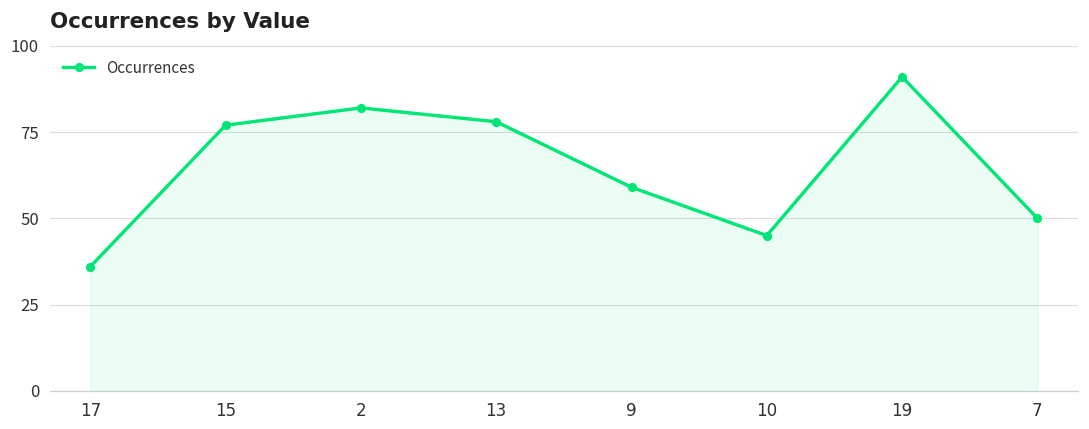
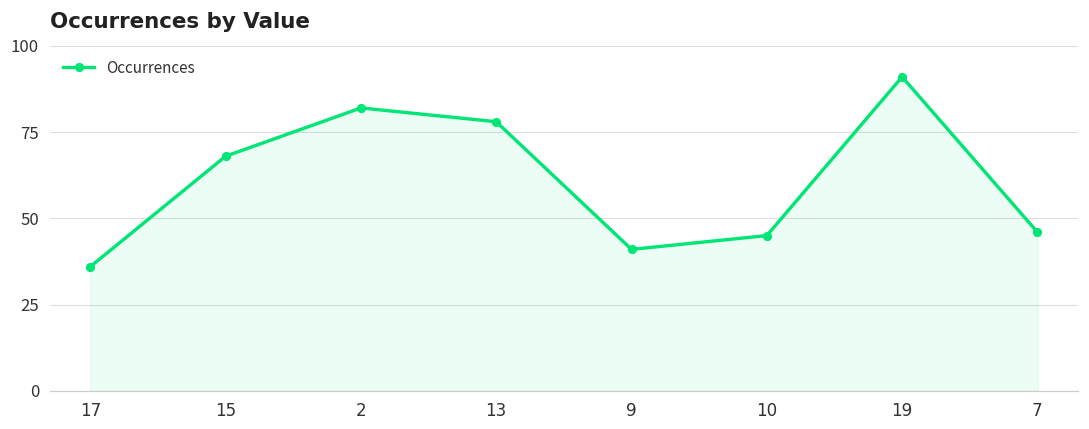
15: 77 -> 68
9: 59 -> 41
7: 50 -> 46
